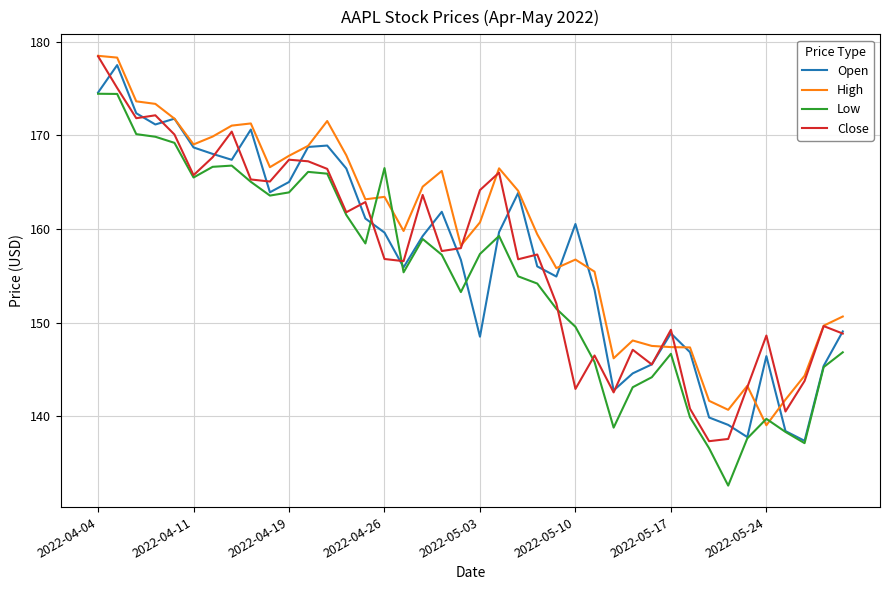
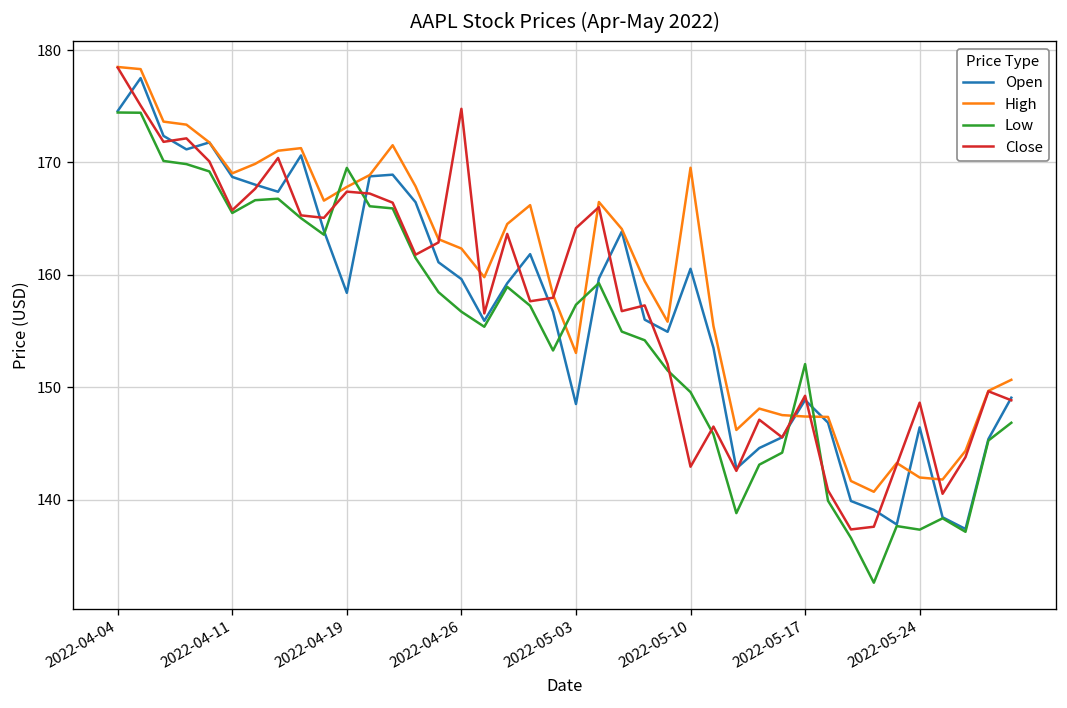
Open, 2022-04-19: 165 -> 158
Low, 2022-04-19: 164 -> 170
High, 2022-04-26: 163 -> 162
Low, 2022-04-26: 167 -> 157
Close, 2022-04-26: 157 -> 175
High, 2022-05-03: 161 -> 153
High, 2022-05-10: 157 -> 170
Low, 2022-05-17: 147 -> 152
High, 2022-05-24: 139 -> 142
Low, 2022-05-24: 140 -> 137
